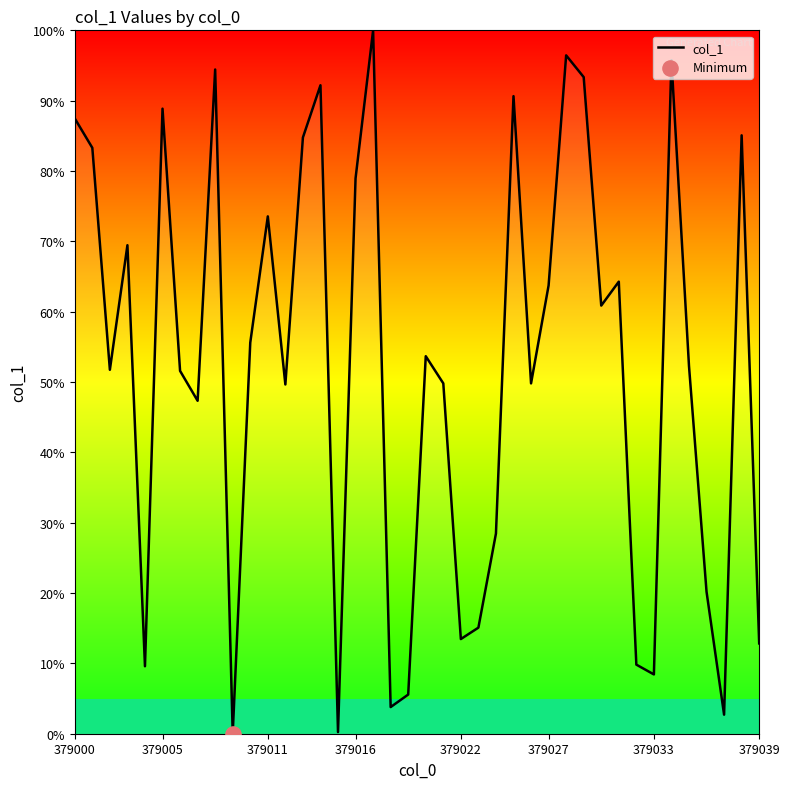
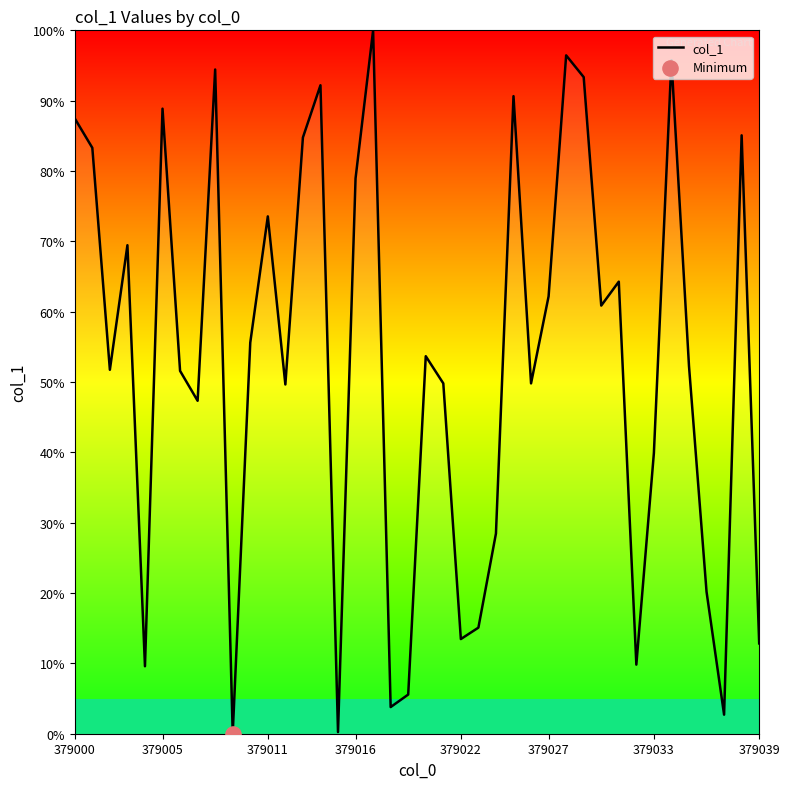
col_1, 379027: 64% -> 62%
col_1, 379033: 8% -> 40%
